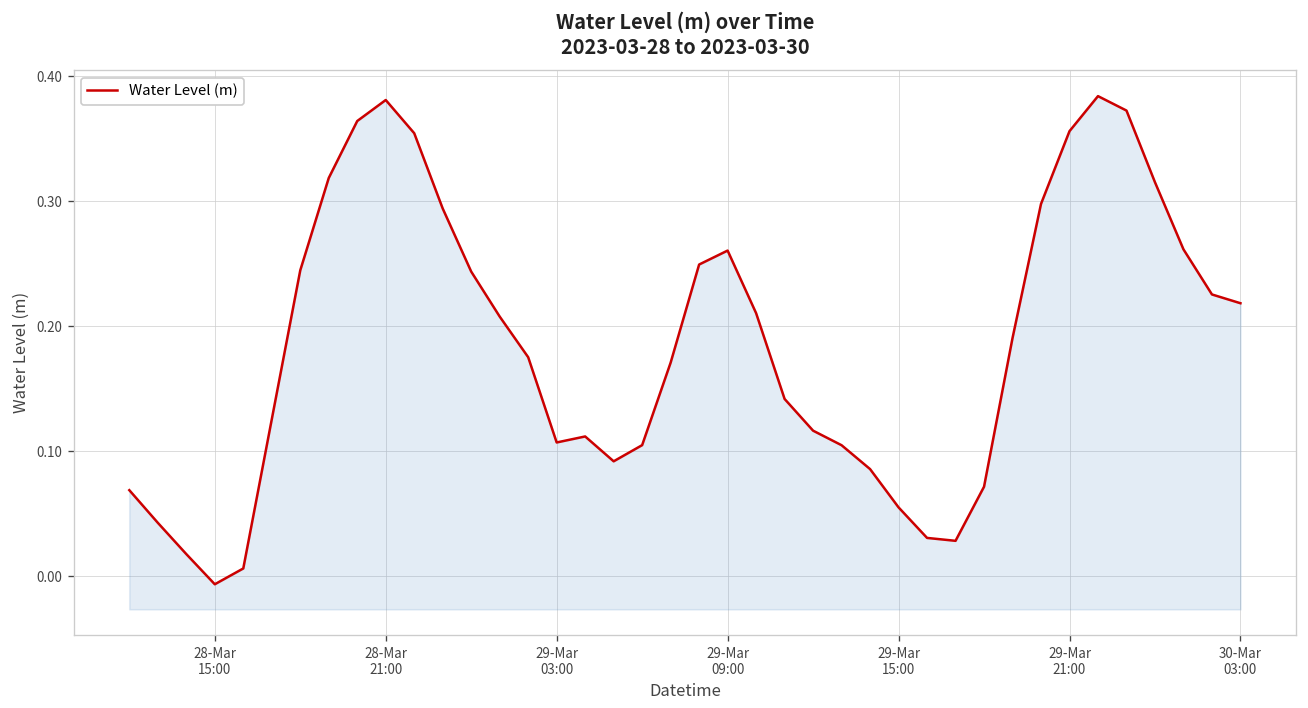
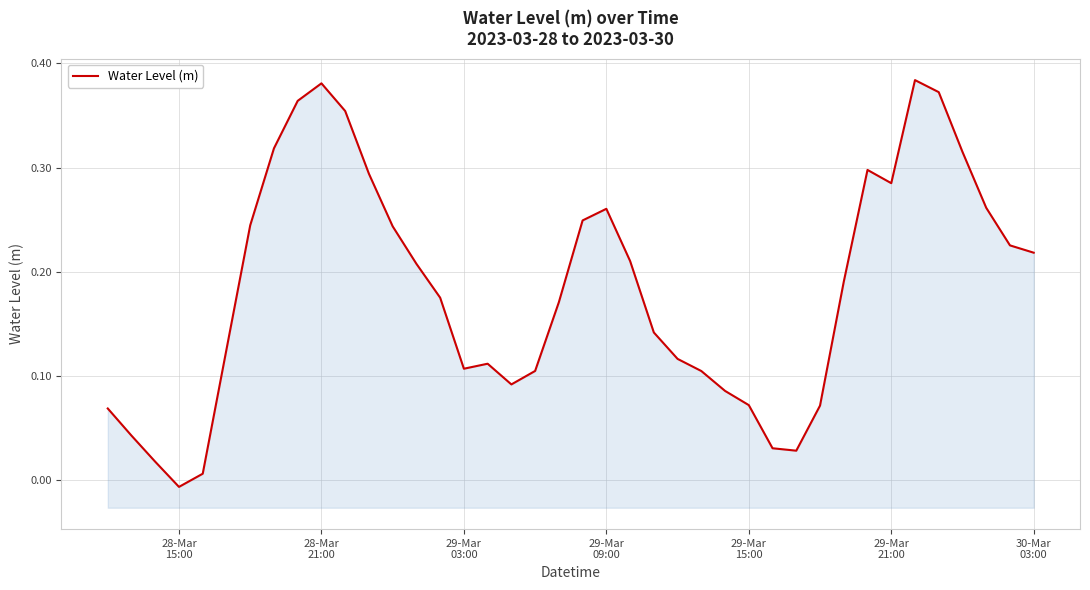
29-Mar 15:00: 0.055 -> 0.072
29-Mar 21:00: 0.356 -> 0.285
